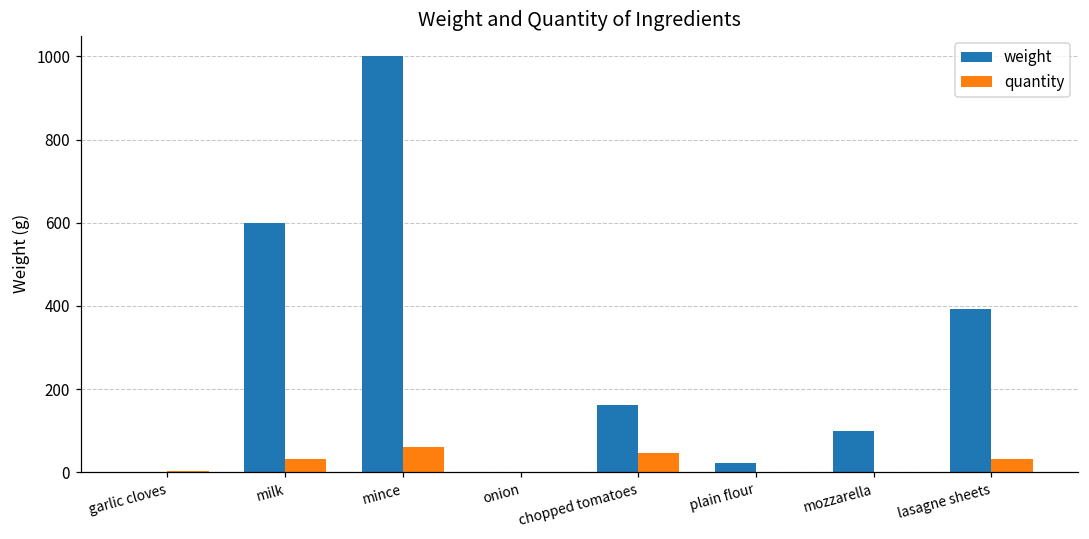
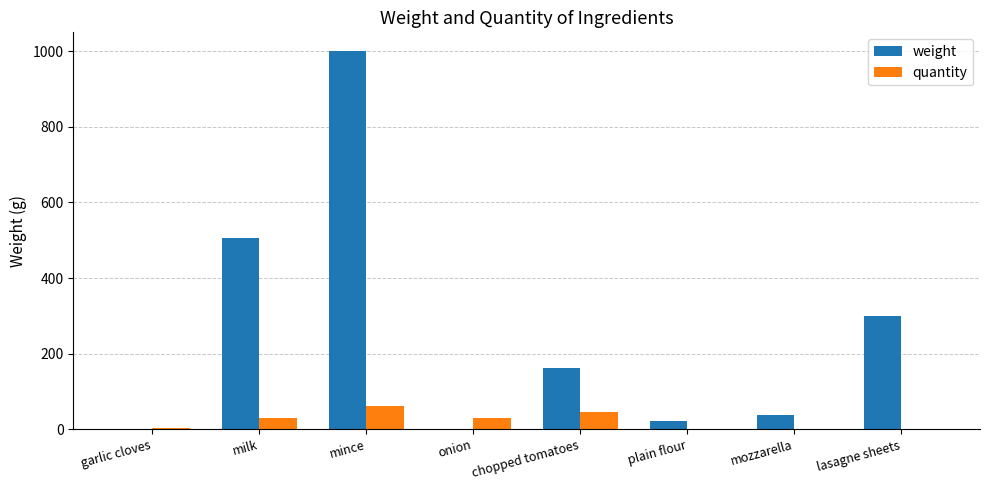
weight, milk: 600 -> 510
quantity, onion: 0 -> 30
weight, mozzarella: 100 -> 40
weight, lasagne sheets: 390 -> 300
quantity, lasagne sheets: 30 -> 0
